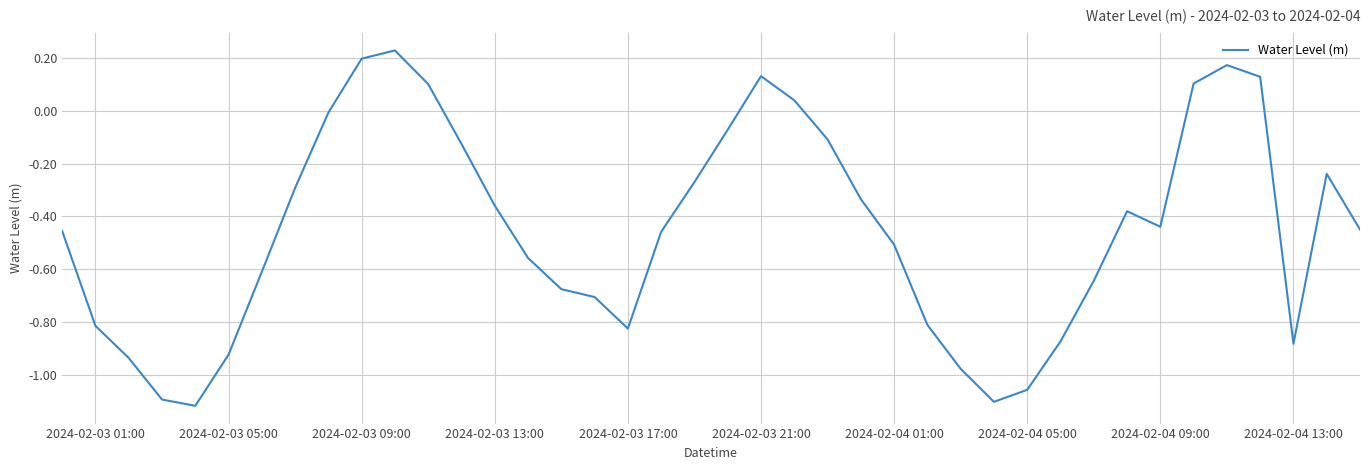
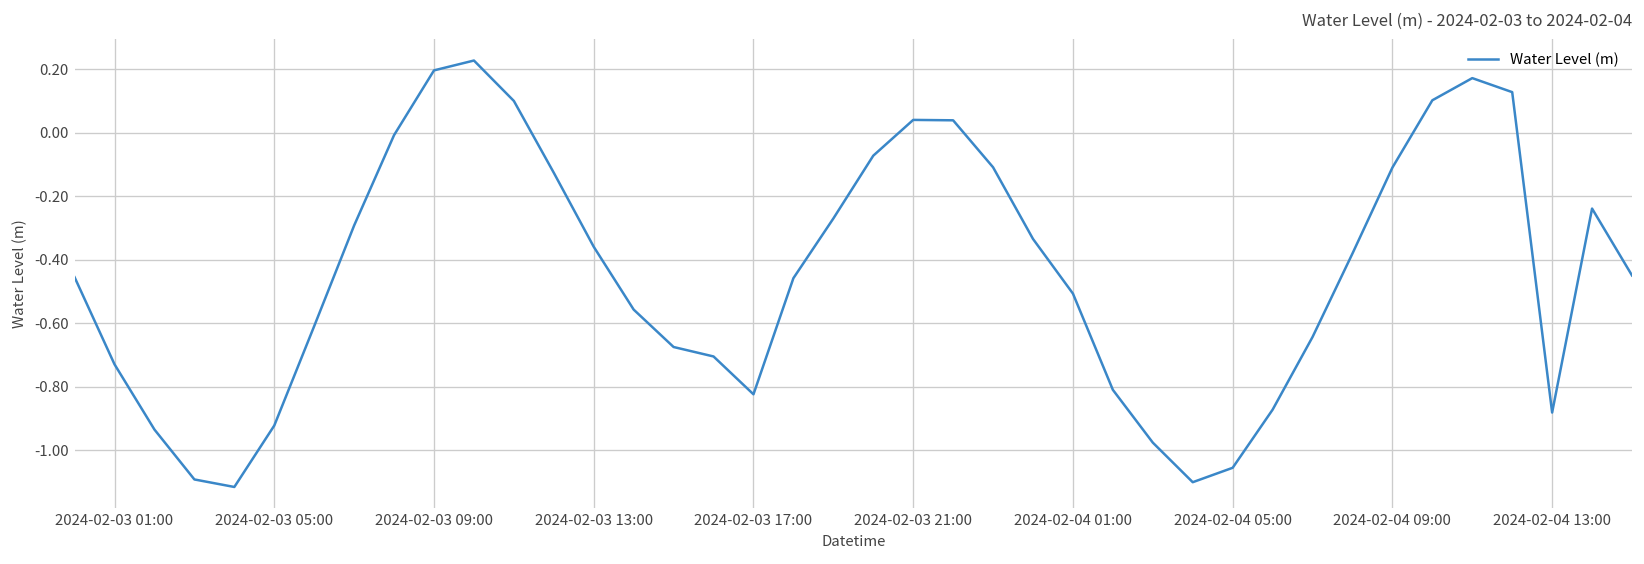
2024-02-03 01:00: -0.81 -> -0.73
2024-02-03 21:00: 0.13 -> 0.04
2024-02-04 09:00: -0.44 -> -0.11
